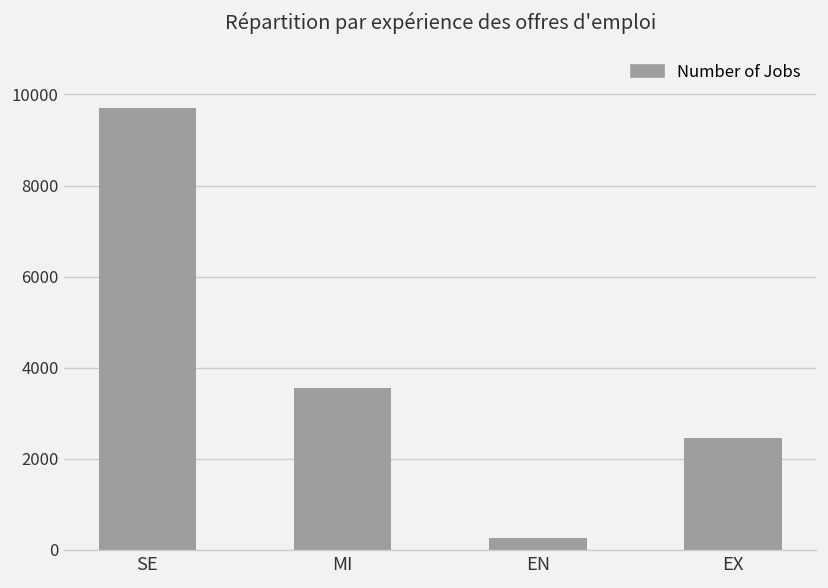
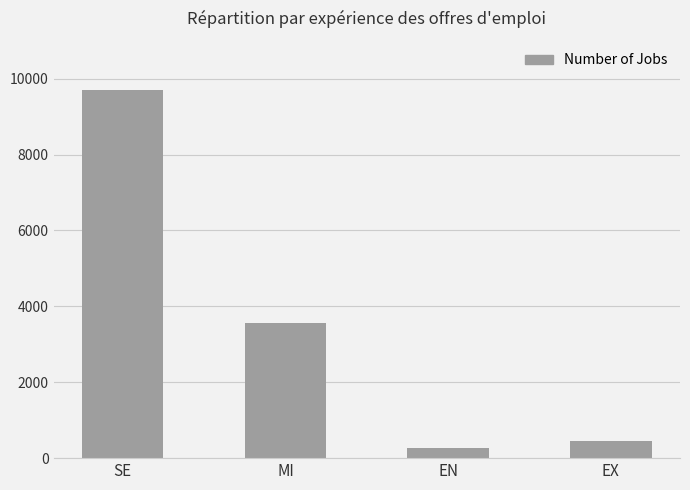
EX: 2400 -> 400
